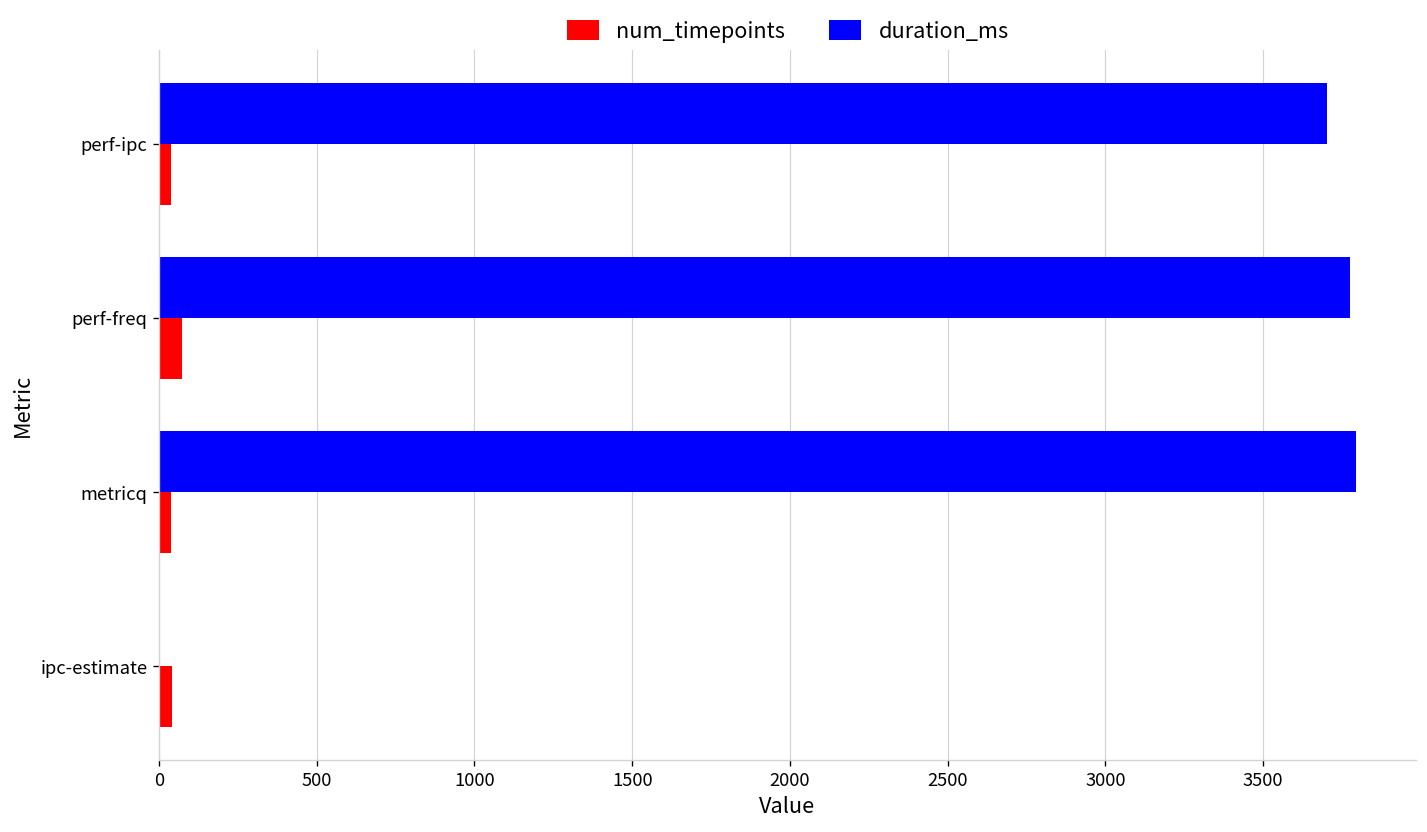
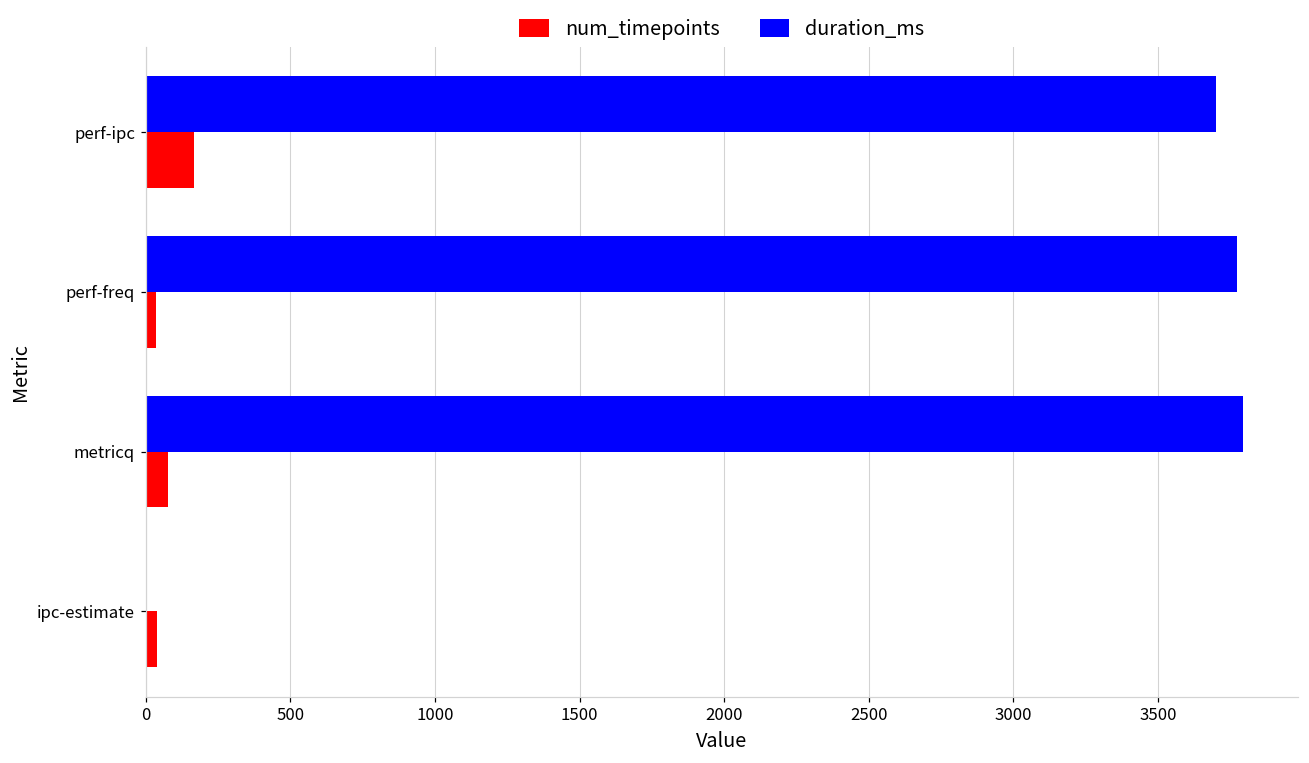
num_timepoints, perf-ipc: 40 -> 170
num_timepoints, perf-freq: 70 -> 40
num_timepoints, metricq: 40 -> 80
